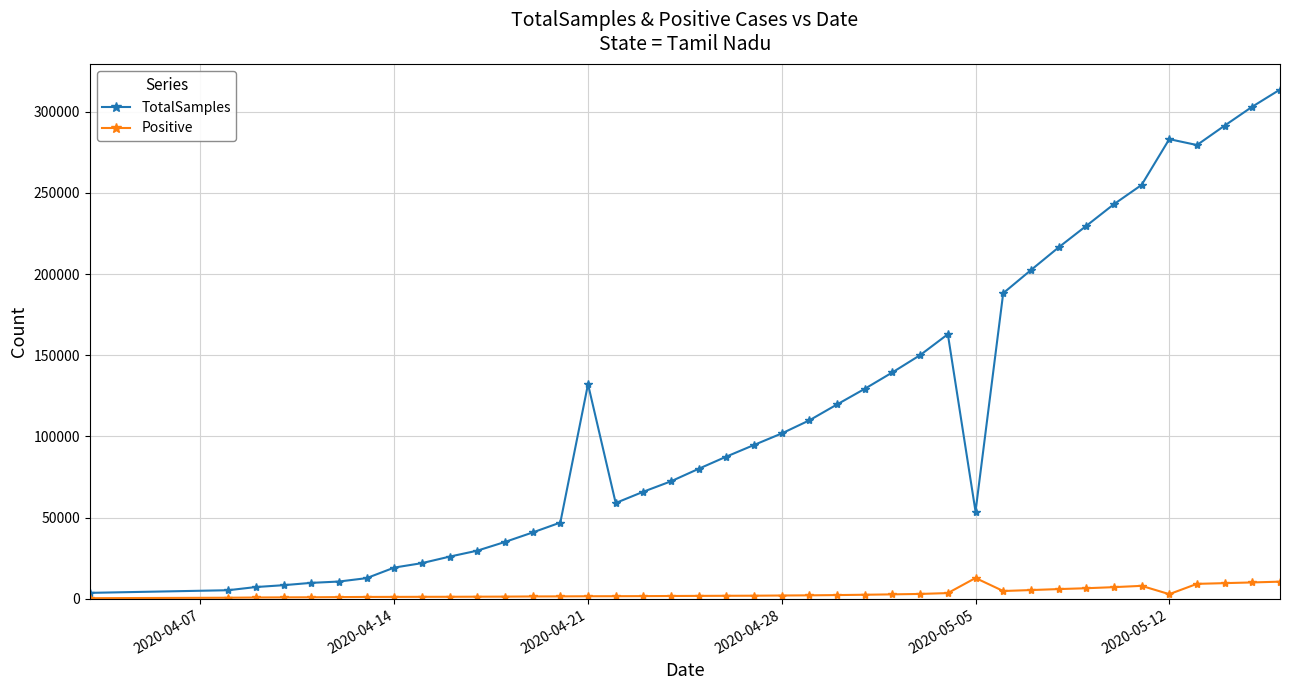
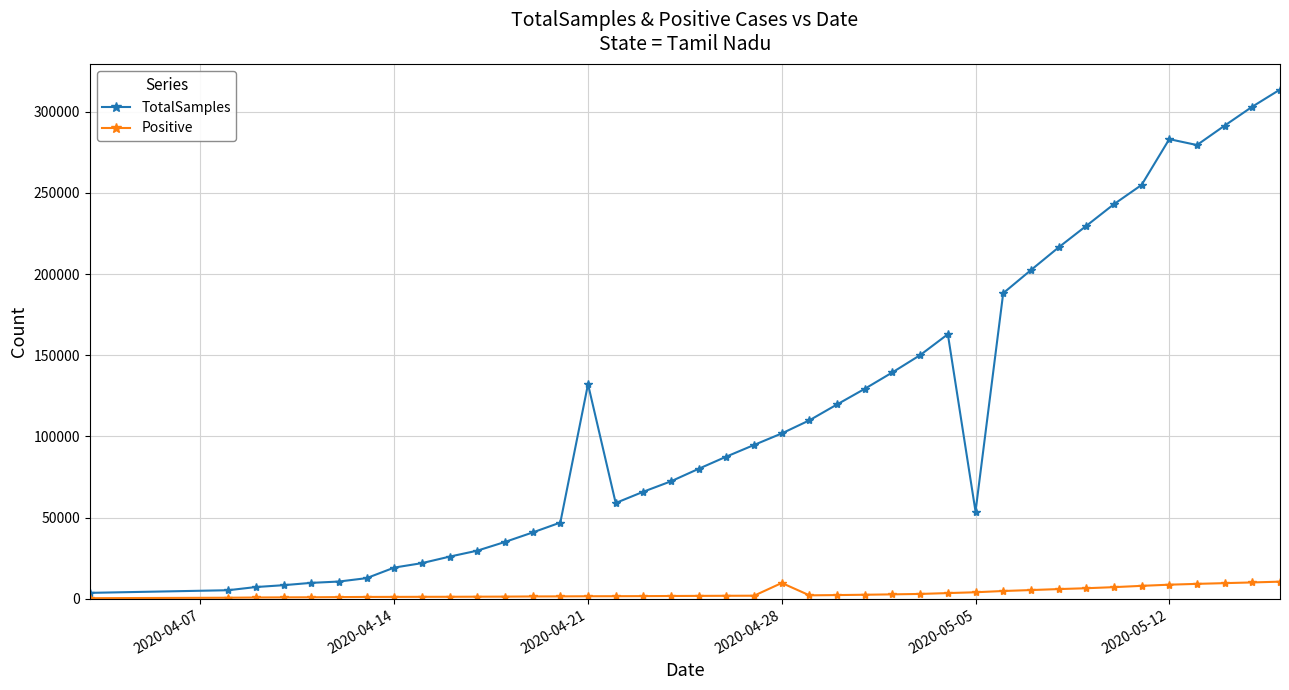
Positive, 2020-04-28: 2000 -> 10000
Positive, 2020-05-05: 13000 -> 4000
Positive, 2020-05-12: 3000 -> 9000
